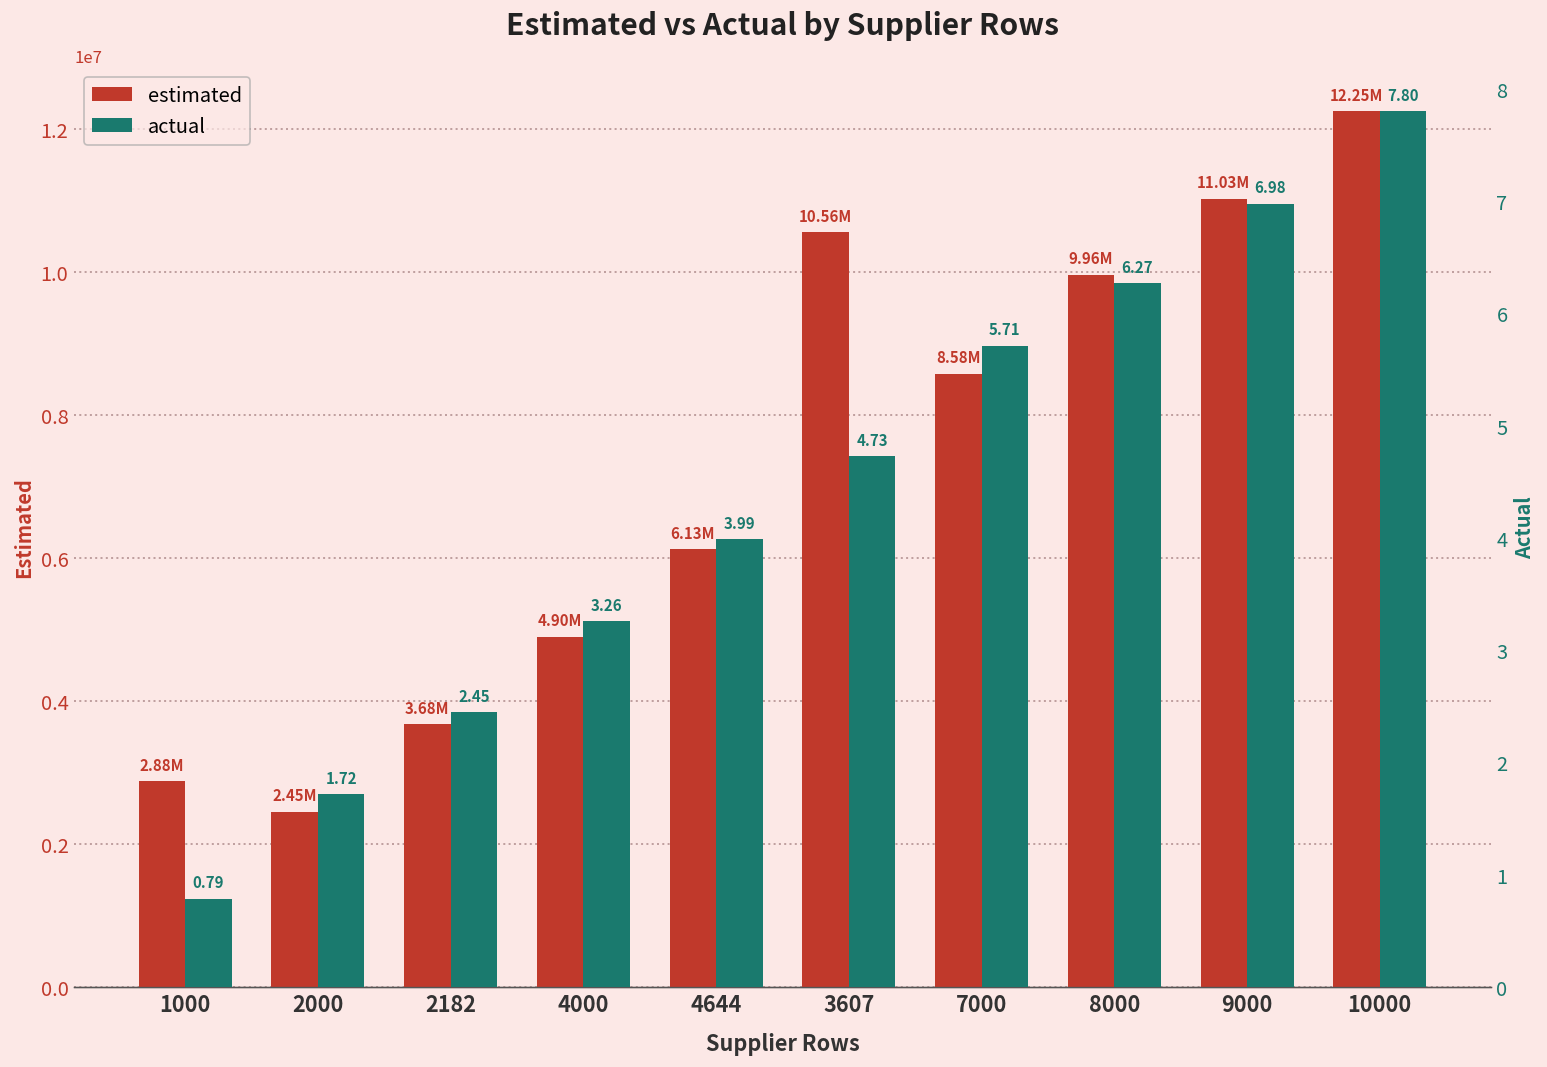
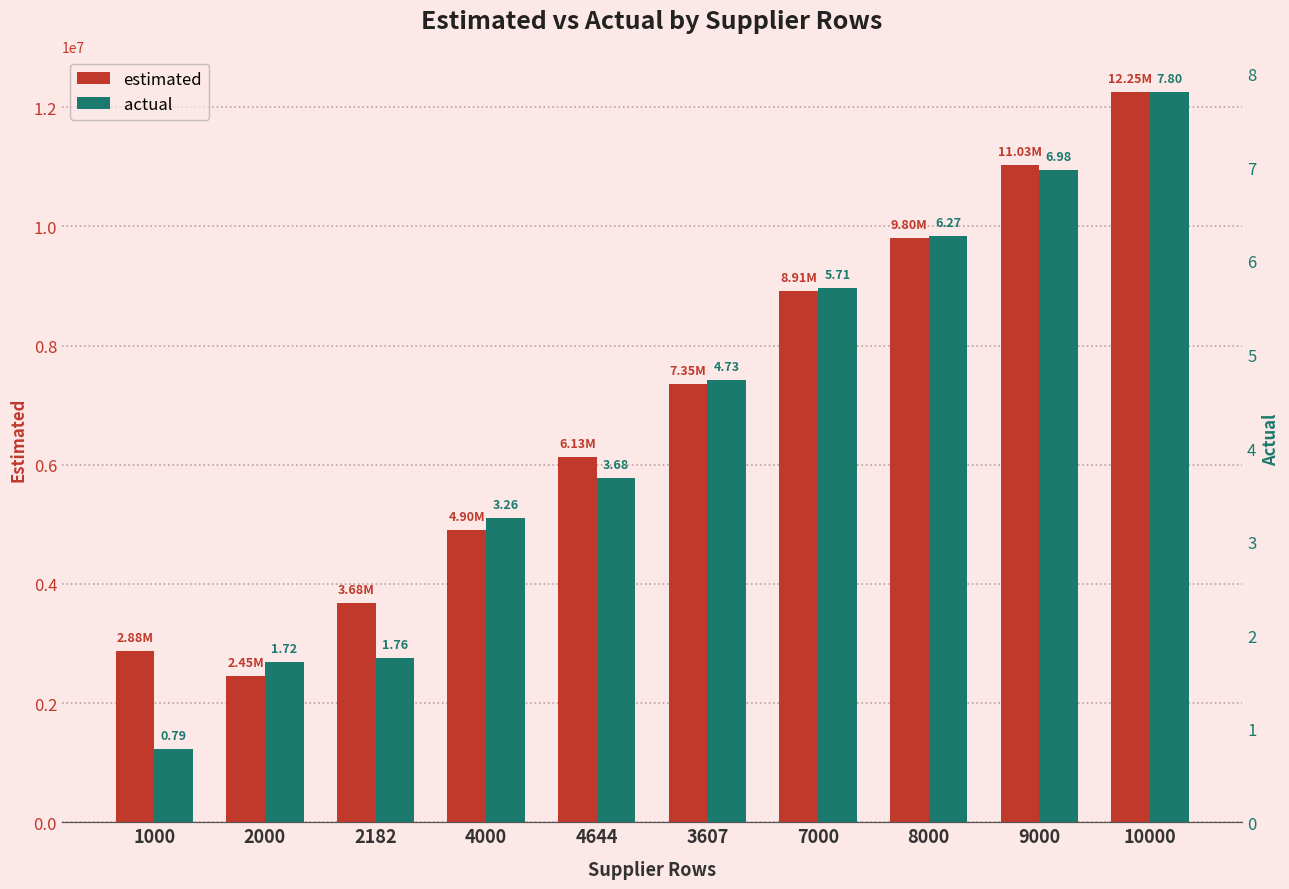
estimated, 3607: 10.56M -> 7.35M
estimated, 7000: 8.58M -> 8.91M
estimated, 8000: 9.96M -> 9.80M
actual, 2182: 2.45 -> 1.76
actual, 4644: 3.99 -> 3.68
